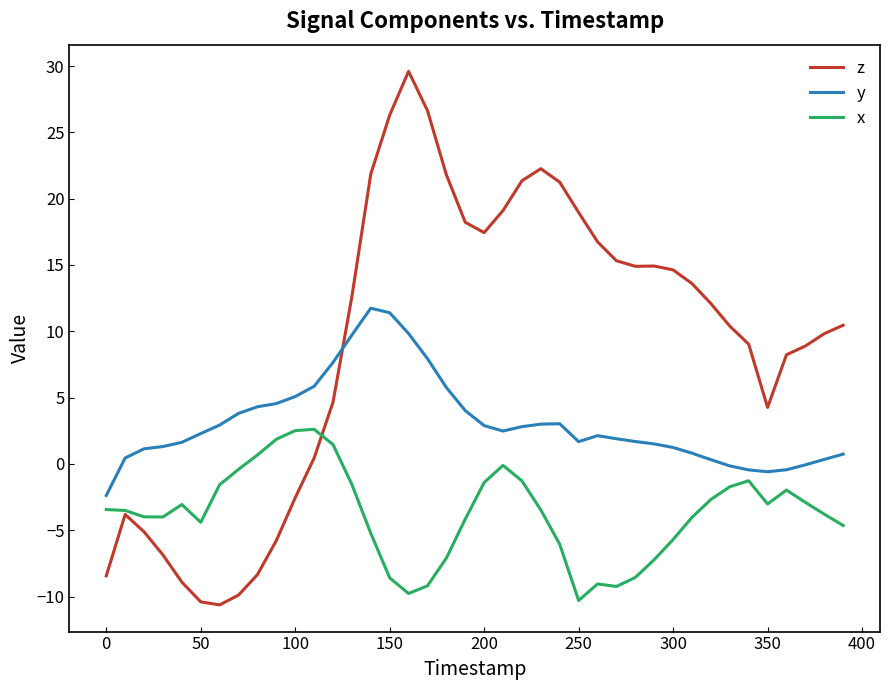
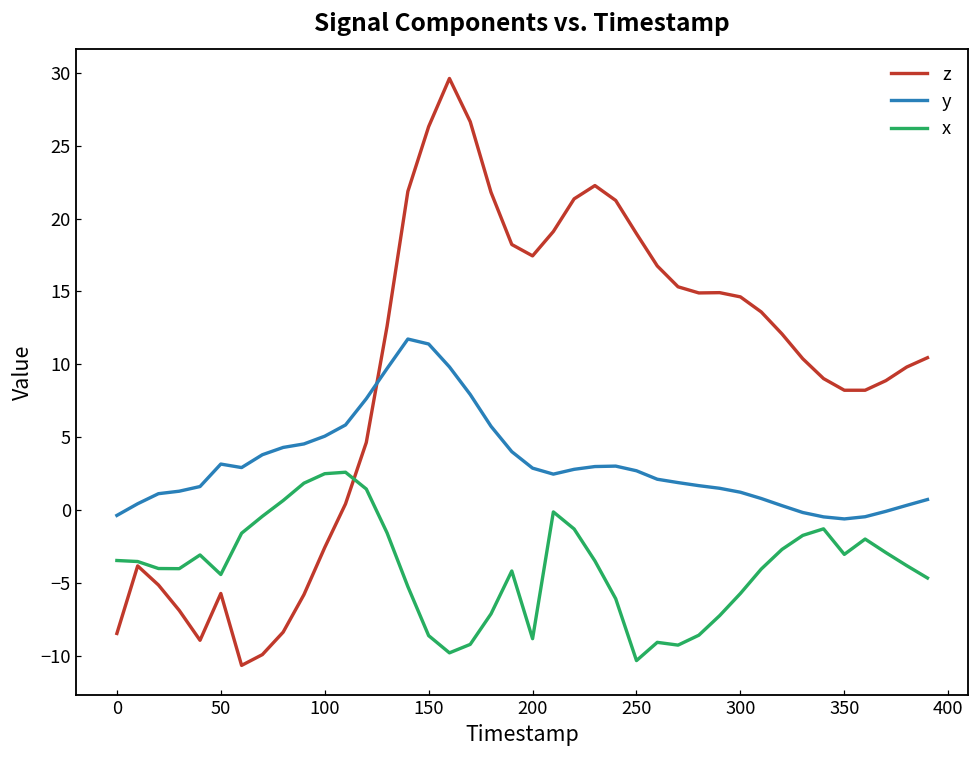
y, 0: -2.4 -> -0.4
z, 50: -10.4 -> -5.7
y, 50: 2.3 -> 3.2
x, 200: -1.4 -> -8.8
y, 250: 1.7 -> 2.7
z, 350: 4.3 -> 8.2
